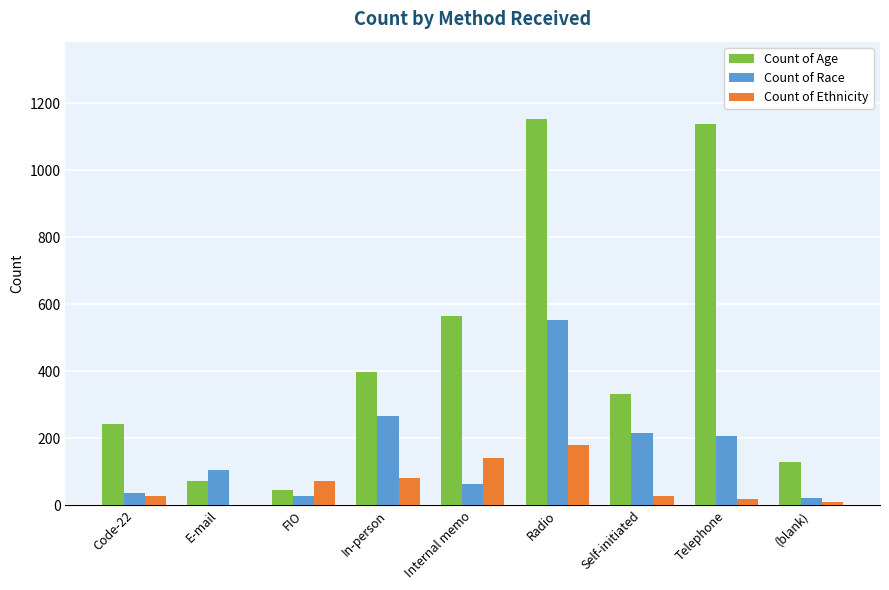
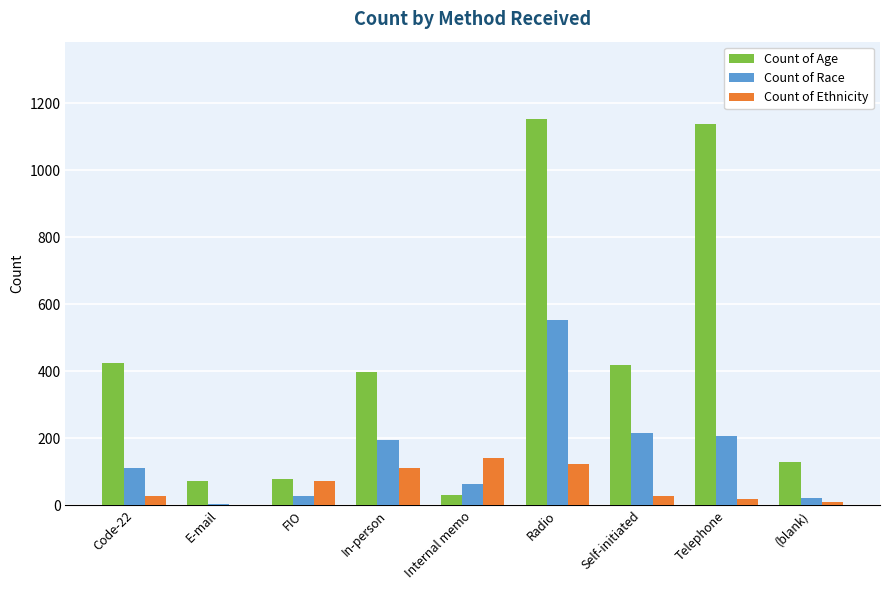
Count of Age, Code-22: 240 -> 420
Count of Race, Code-22: 40 -> 110
Count of Race, E-mail: 110 -> 0
Count of Age, FIO: 50 -> 80
Count of Race, In-person: 270 -> 190
Count of Ethnicity, In-person: 80 -> 110
Count of Age, Internal memo: 570 -> 30
Count of Ethnicity, Radio: 180 -> 120
Count of Age, Self-initiated: 330 -> 420
